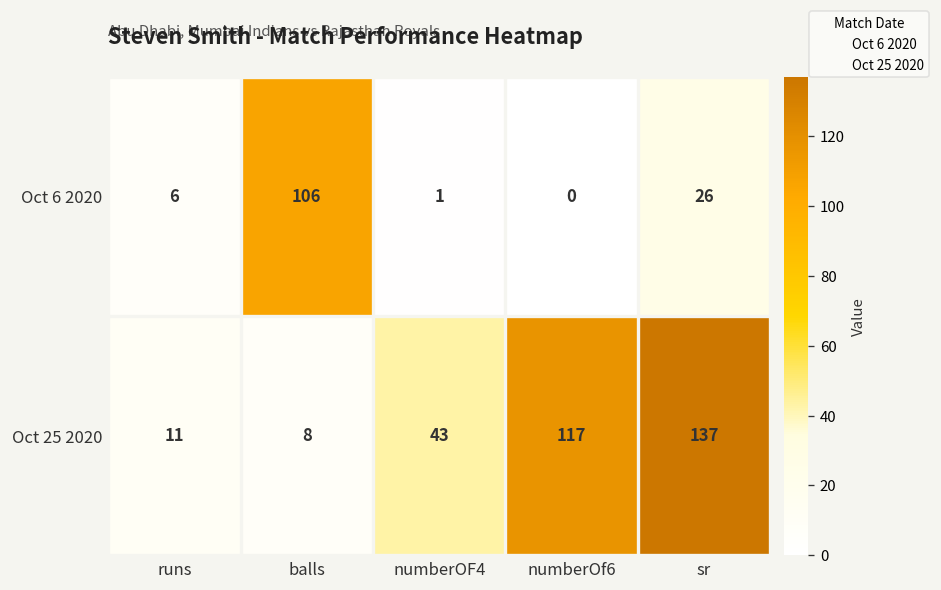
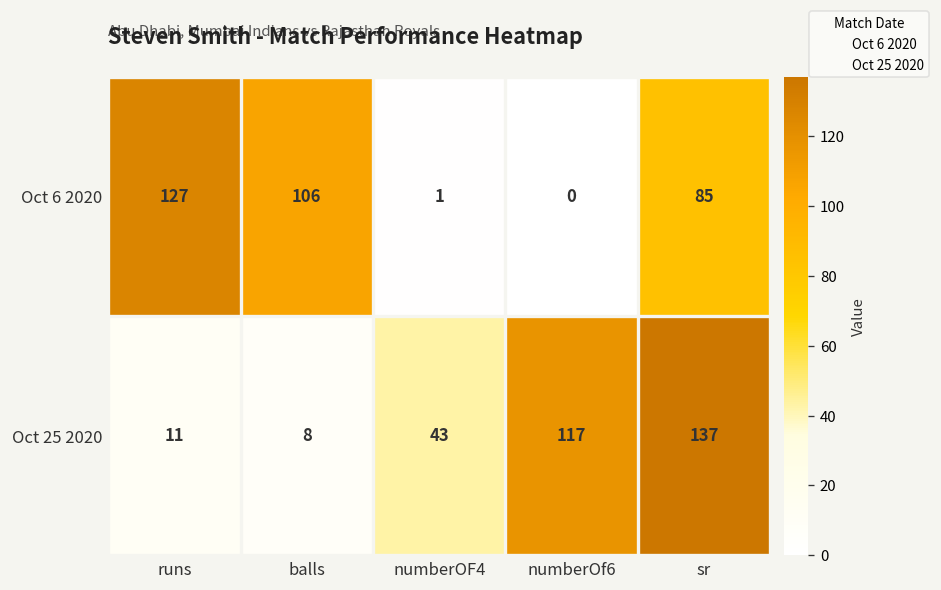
Oct 6 2020, runs: 6 -> 127
Oct 6 2020, sr: 26 -> 85
